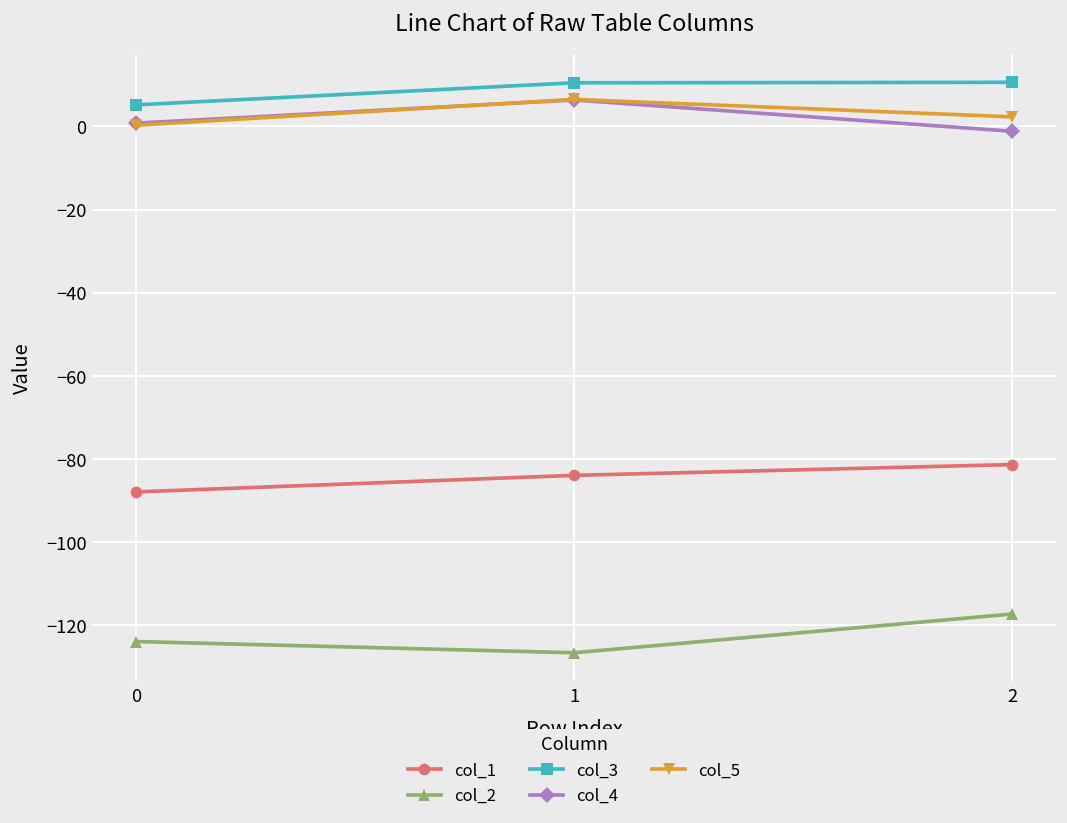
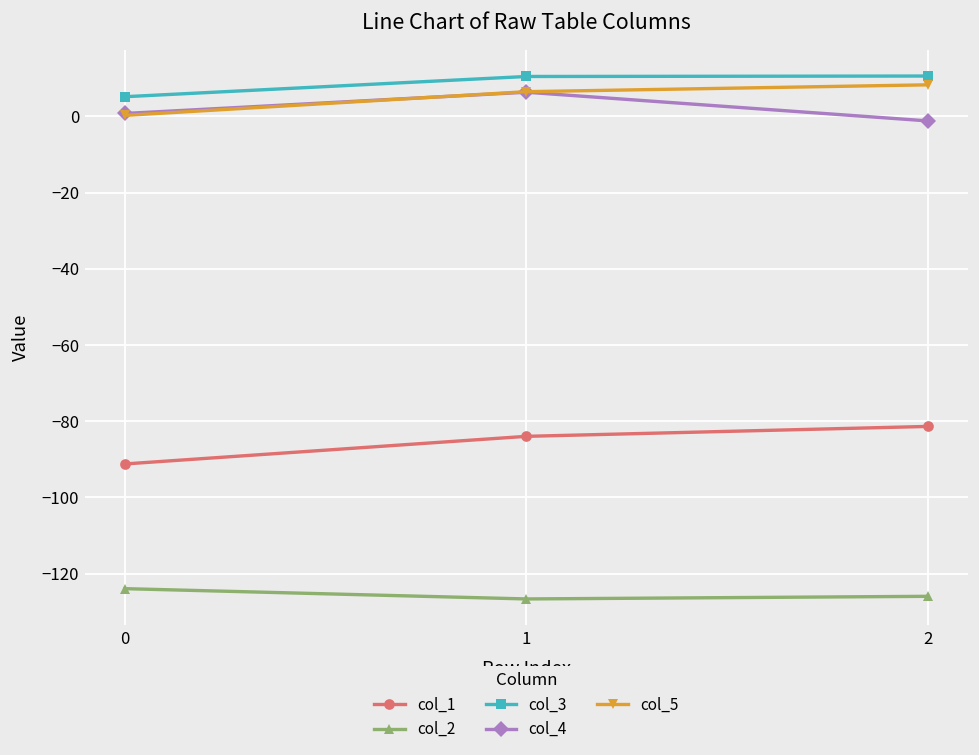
col_1, 0: -88 -> -91
col_2, 2: -117 -> -126
col_5, 2: 2 -> 8
